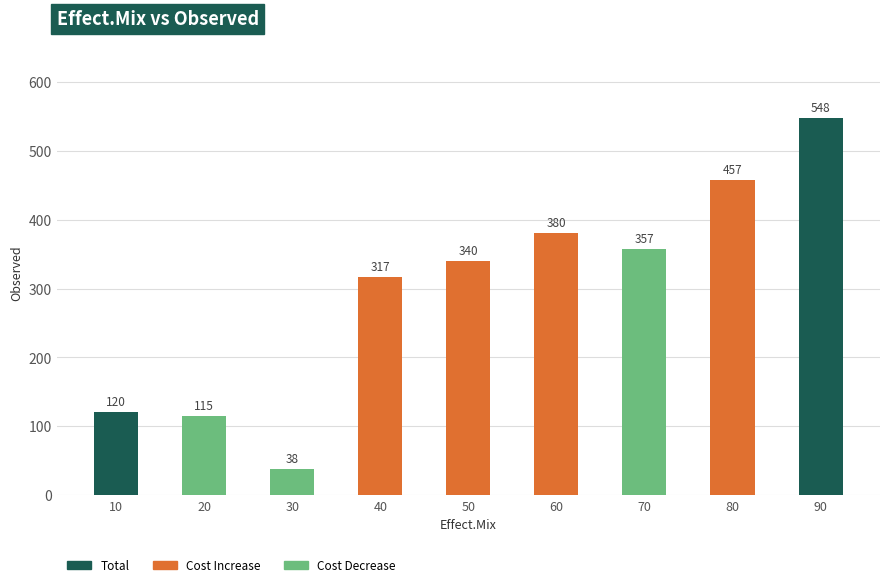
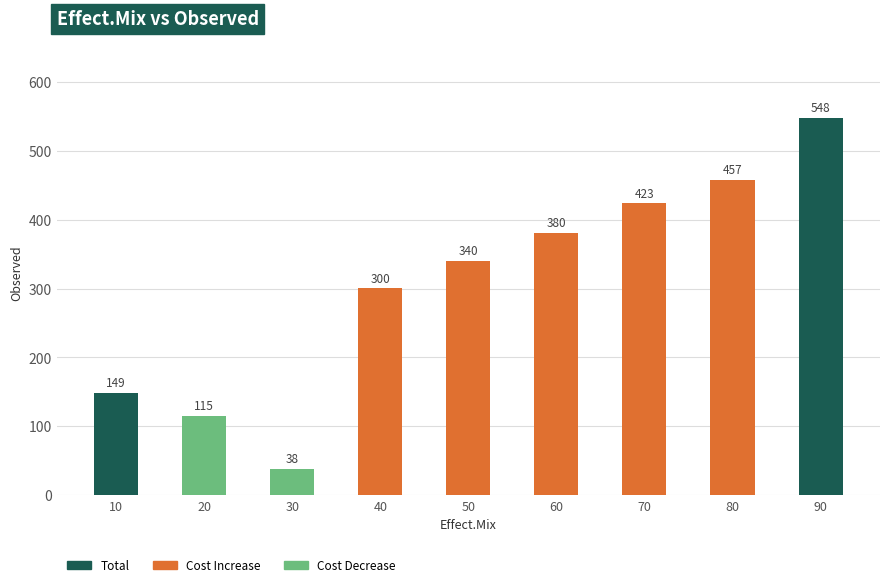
10: 120 -> 149
40: 317 -> 300
70: 357 -> 423
